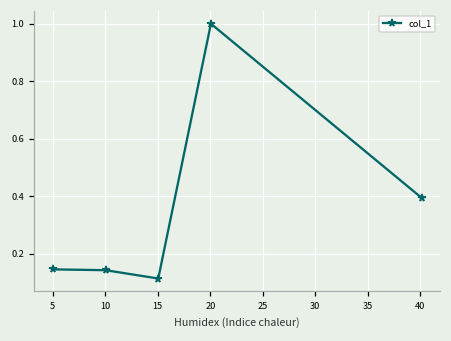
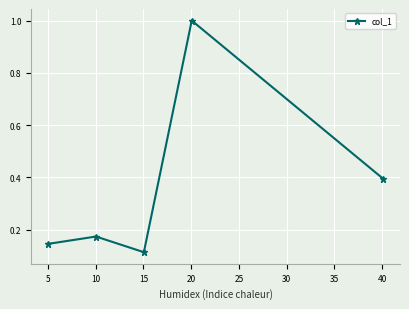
10: 0.14 -> 0.17
